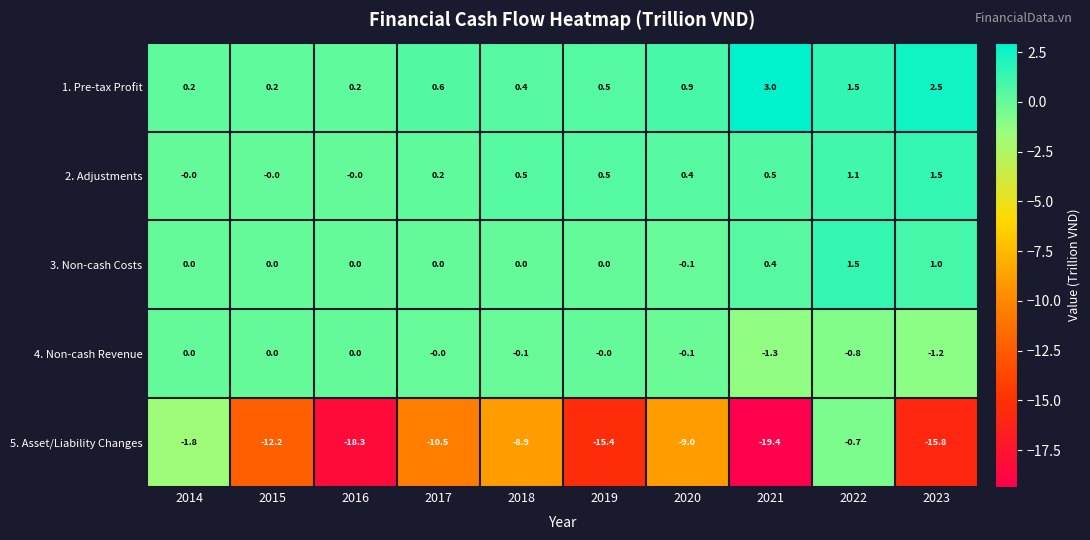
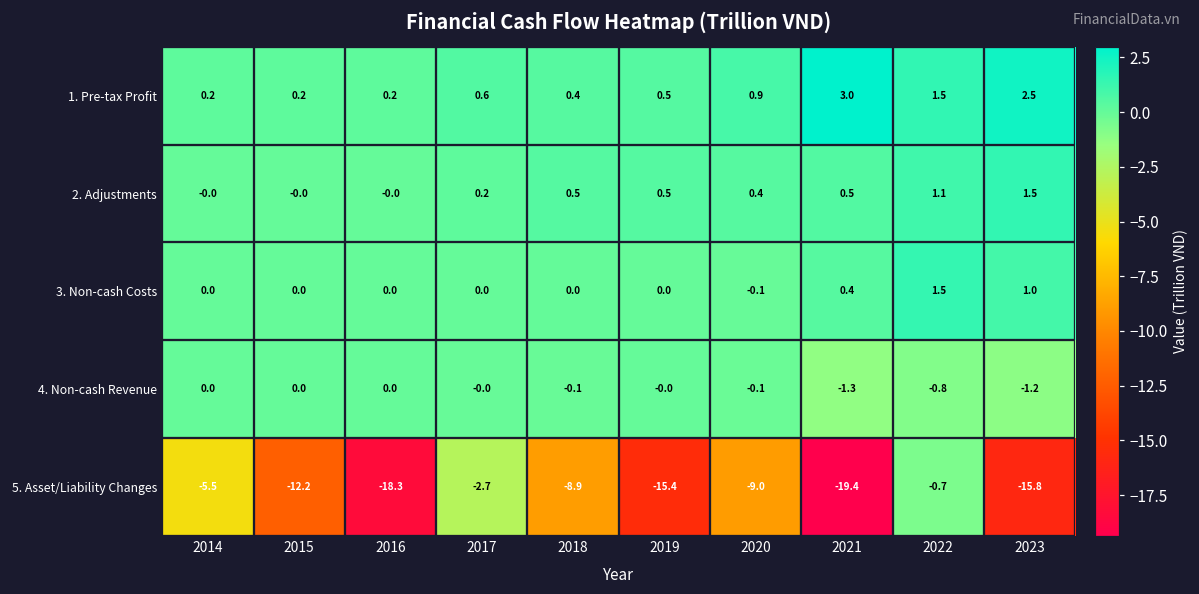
5. Asset/Liability Changes, 2014: -1.8 -> -5.5
5. Asset/Liability Changes, 2017: -10.5 -> -2.7
